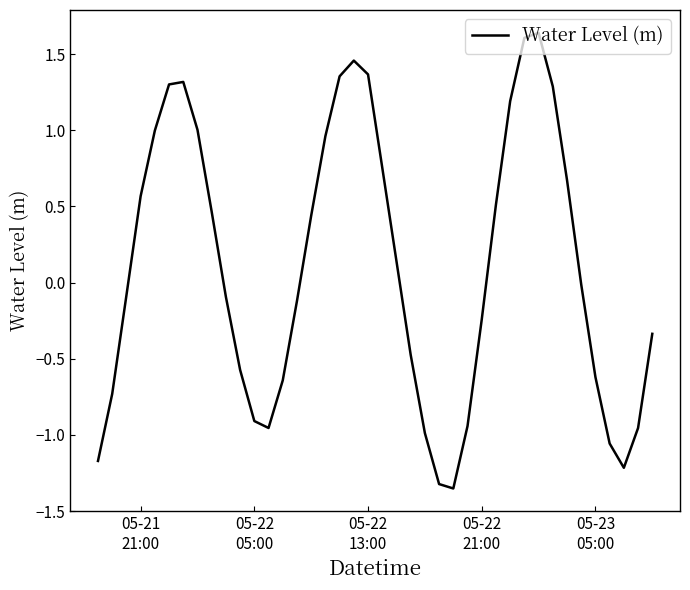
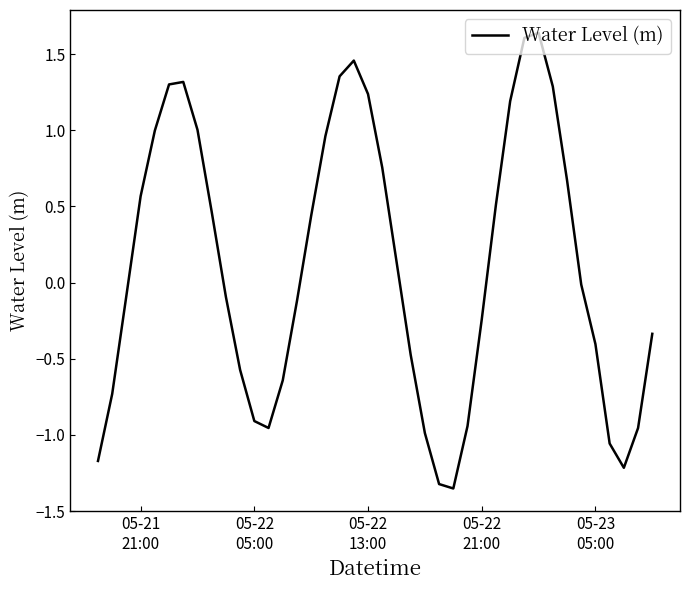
05-22 13:00: 1.37 -> 1.24
05-23 05:00: -0.62 -> -0.40
